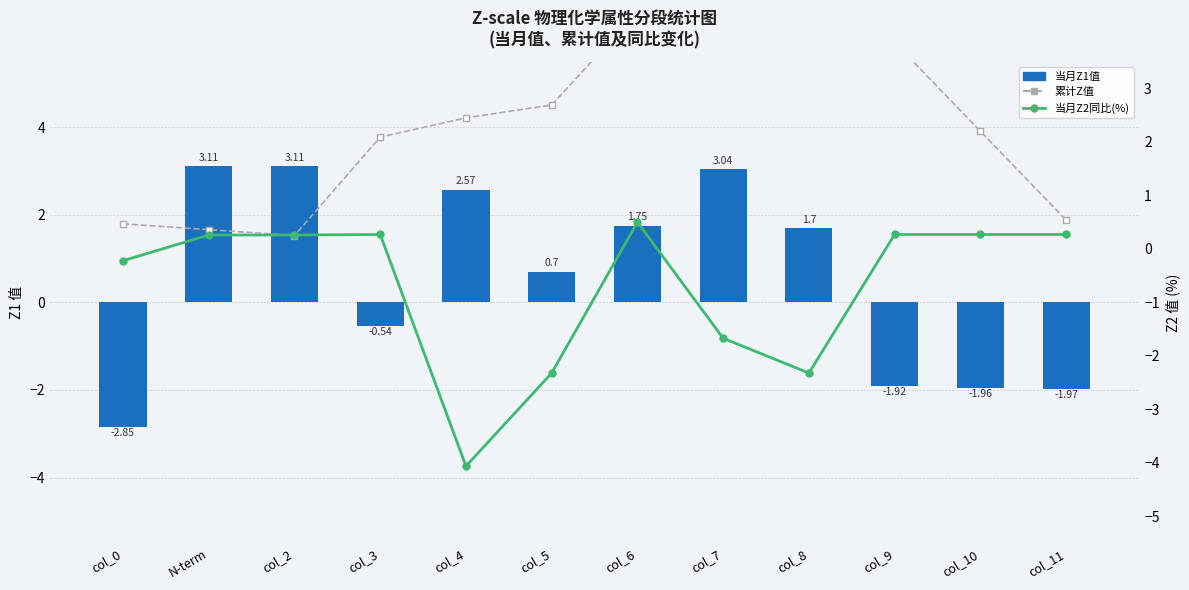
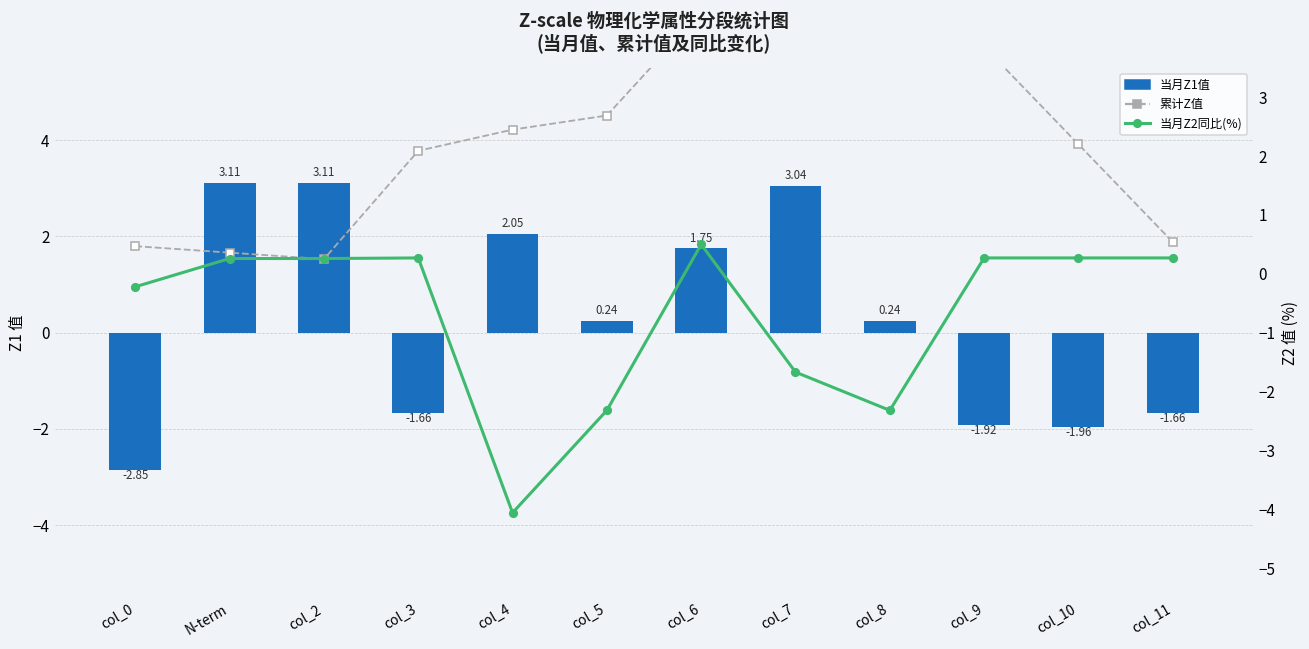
当月Z1值, col_3: -0.54 -> -1.66
当月Z1值, col_4: 2.57 -> 2.05
当月Z1值, col_5: 0.7 -> 0.24
当月Z1值, col_8: 1.7 -> 0.24
当月Z1值, col_11: -1.97 -> -1.66
